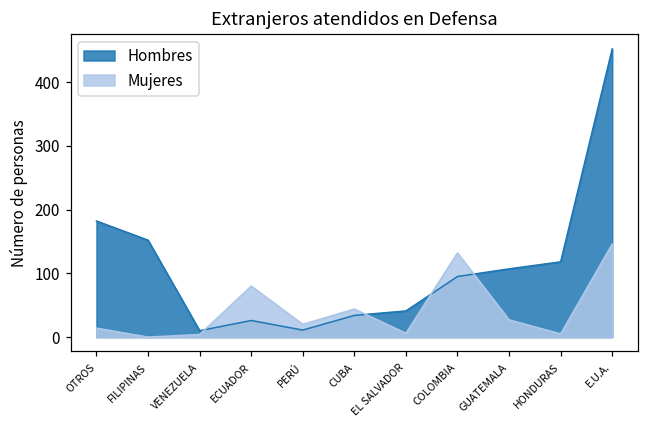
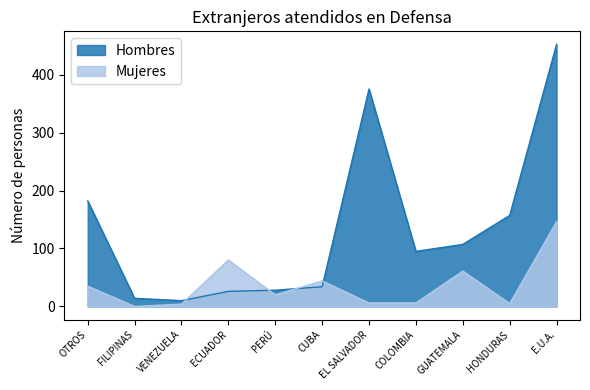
Mujeres, OTROS: 10 -> 40
Hombres, FILIPINAS: 150 -> 10
Hombres, PERÚ: 10 -> 30
Hombres, EL SALVADOR: 40 -> 380
Mujeres, COLOMBIA: 130 -> 10
Mujeres, GUATEMALA: 30 -> 60
Hombres, HONDURAS: 120 -> 160
